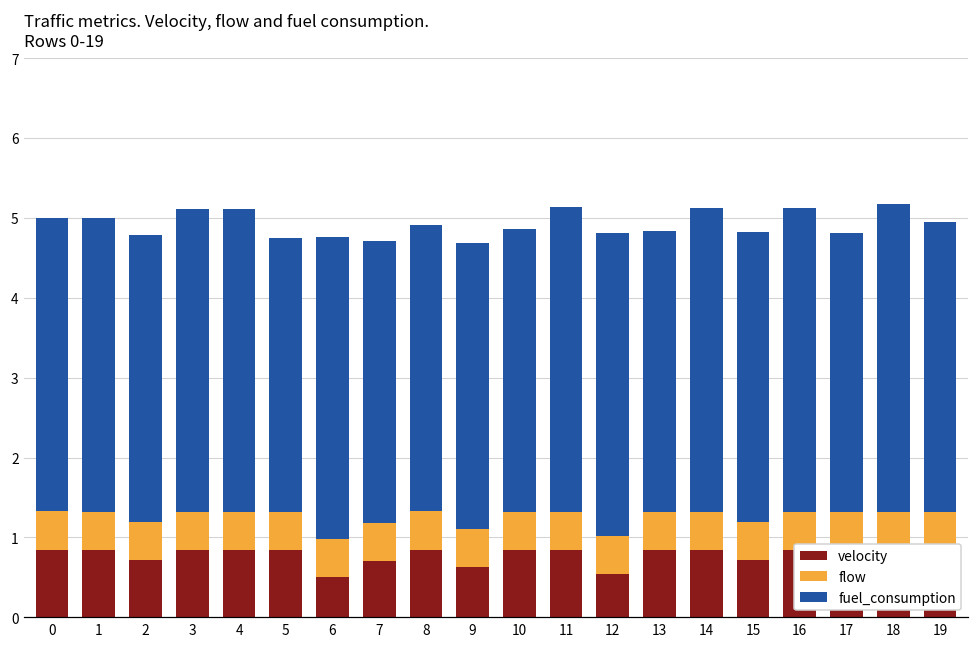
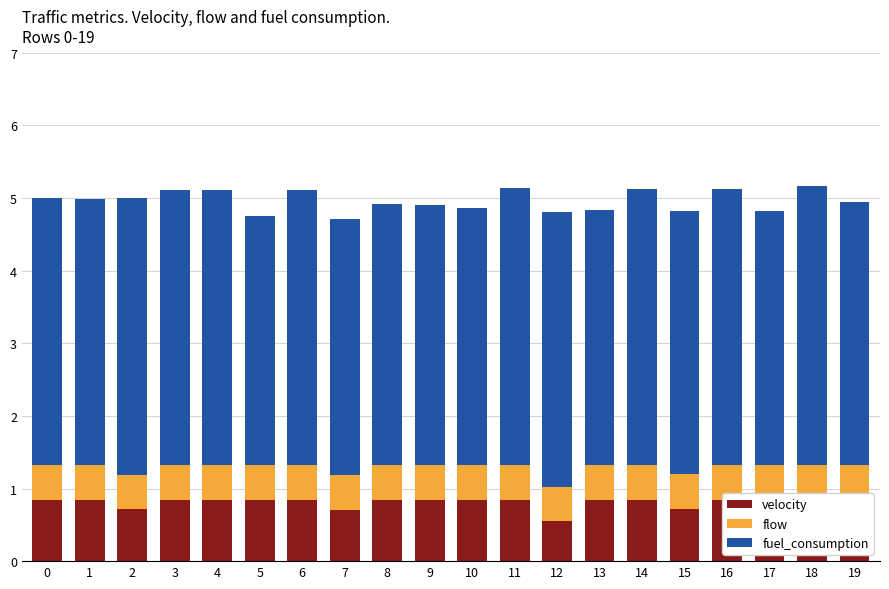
fuel_consumption, 2: 3.6 -> 3.8
velocity, 6: 0.5 -> 0.8
velocity, 9: 0.6 -> 0.8
